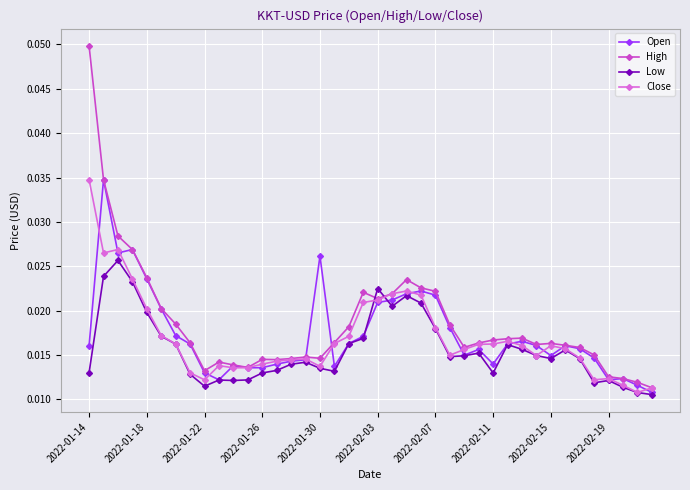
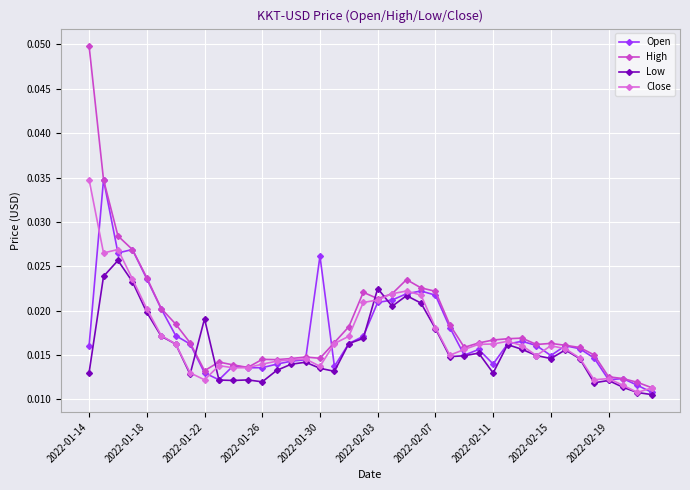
Low, 2022-01-22: 0.011 -> 0.019
Low, 2022-01-26: 0.013 -> 0.012
